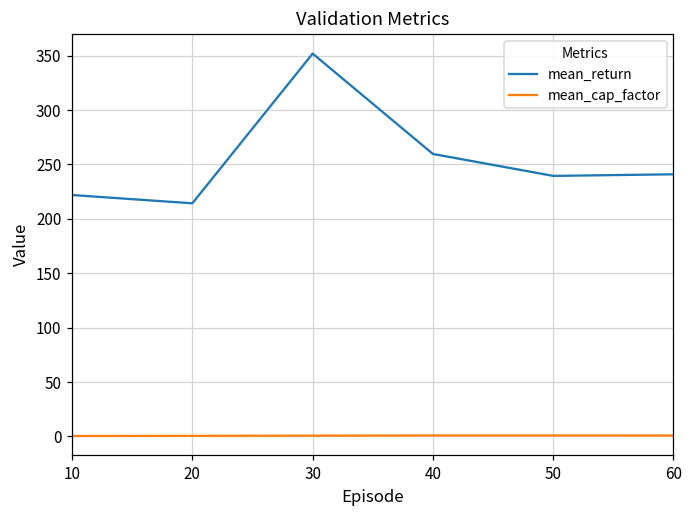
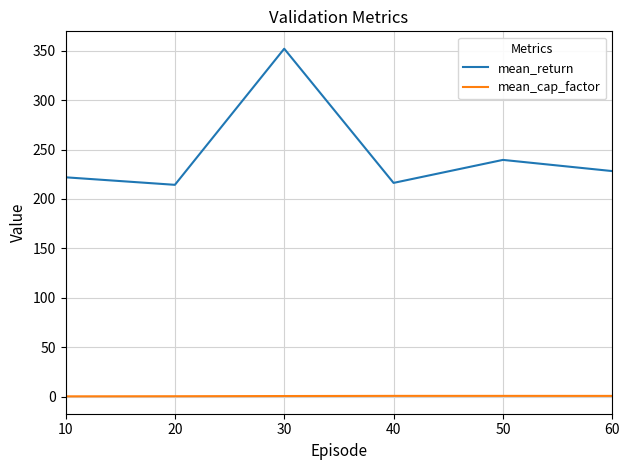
mean_return, 40: 260 -> 220
mean_return, 60: 240 -> 230
